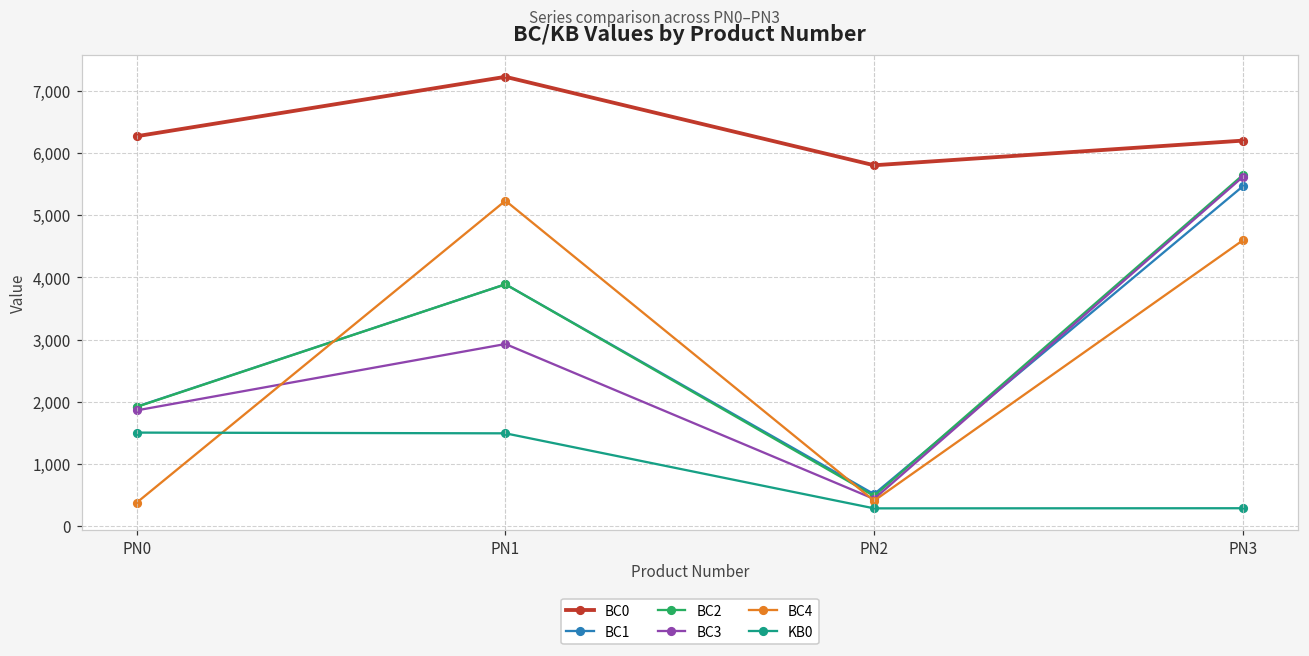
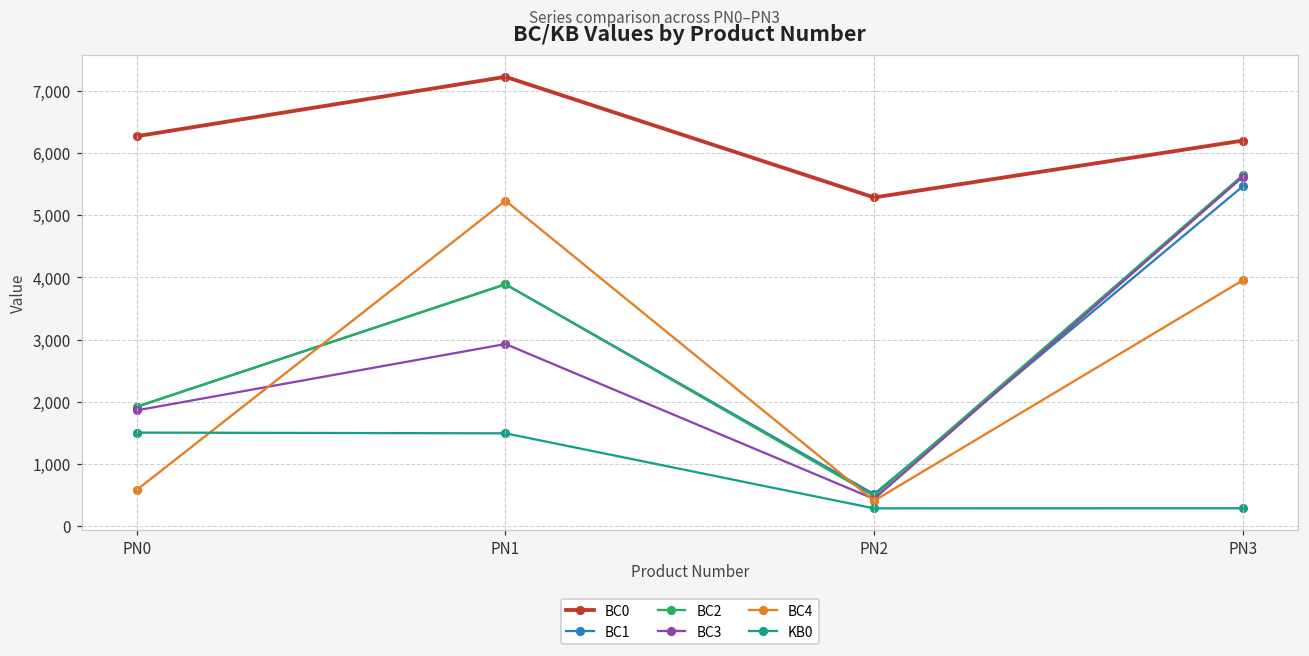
BC4, PN0: 400 -> 600
BC0, PN2: 5,800 -> 5,300
BC4, PN3: 4,600 -> 4,000
